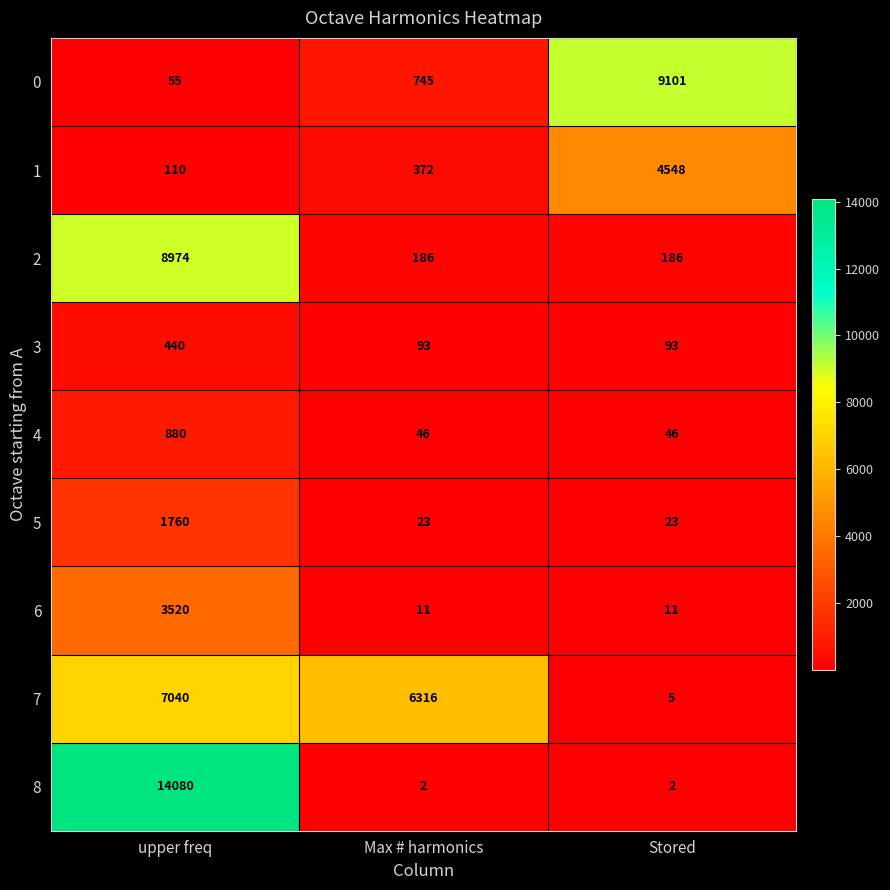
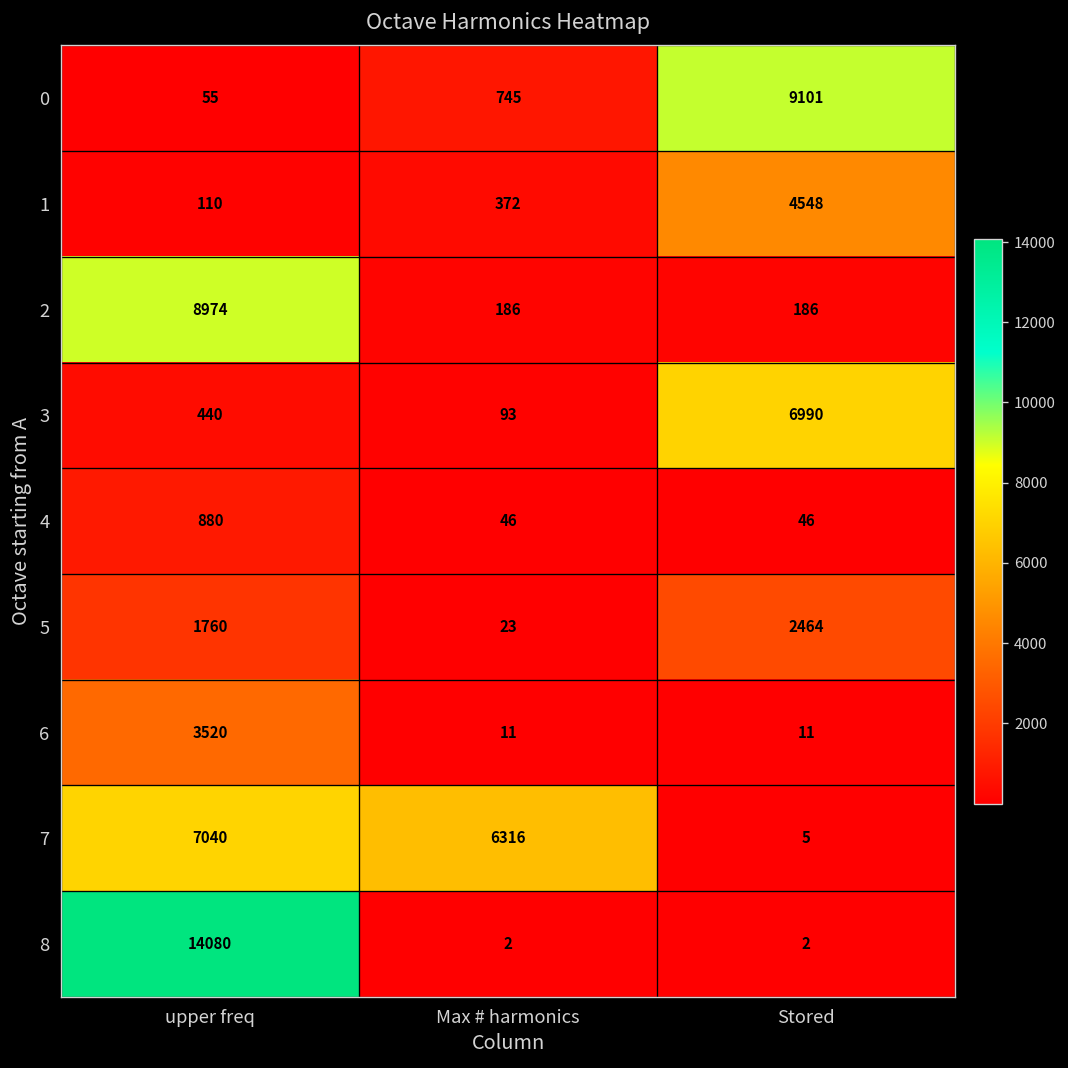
3, Stored: 93 -> 6990
5, Stored: 23 -> 2464
